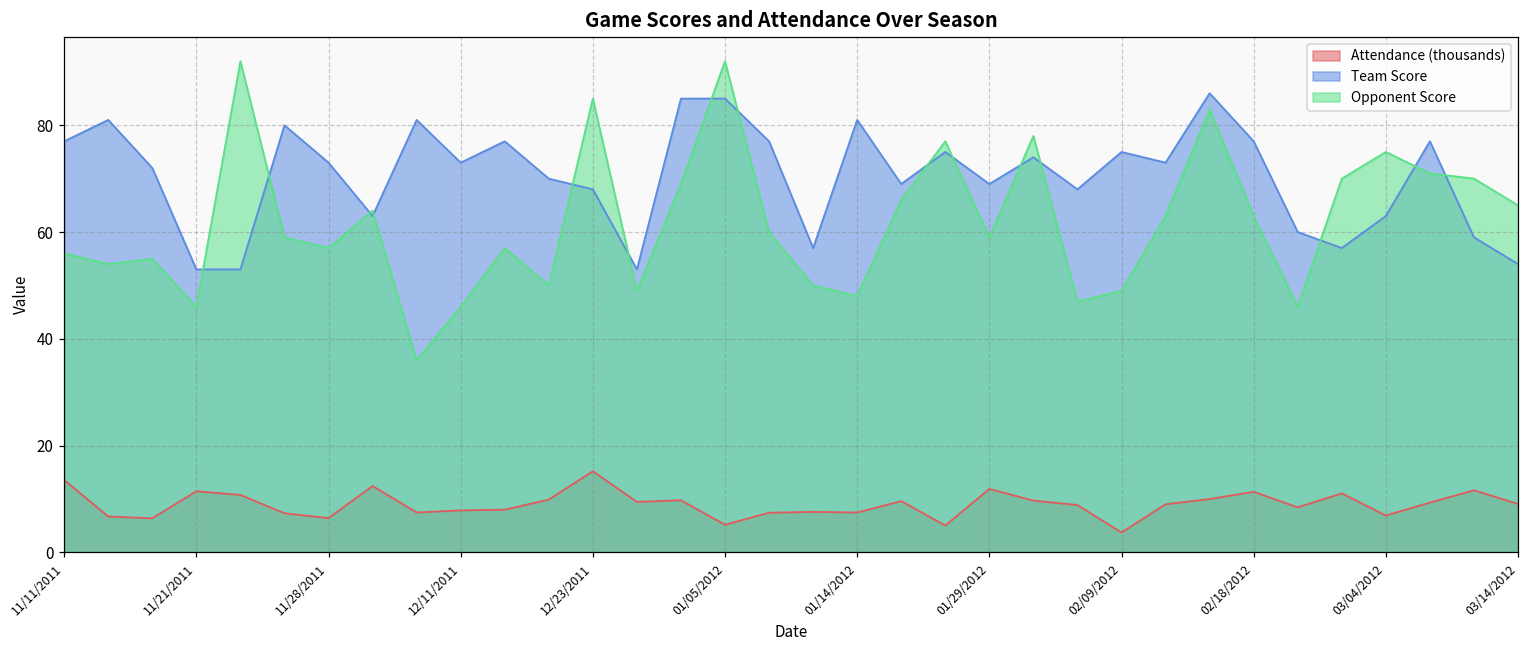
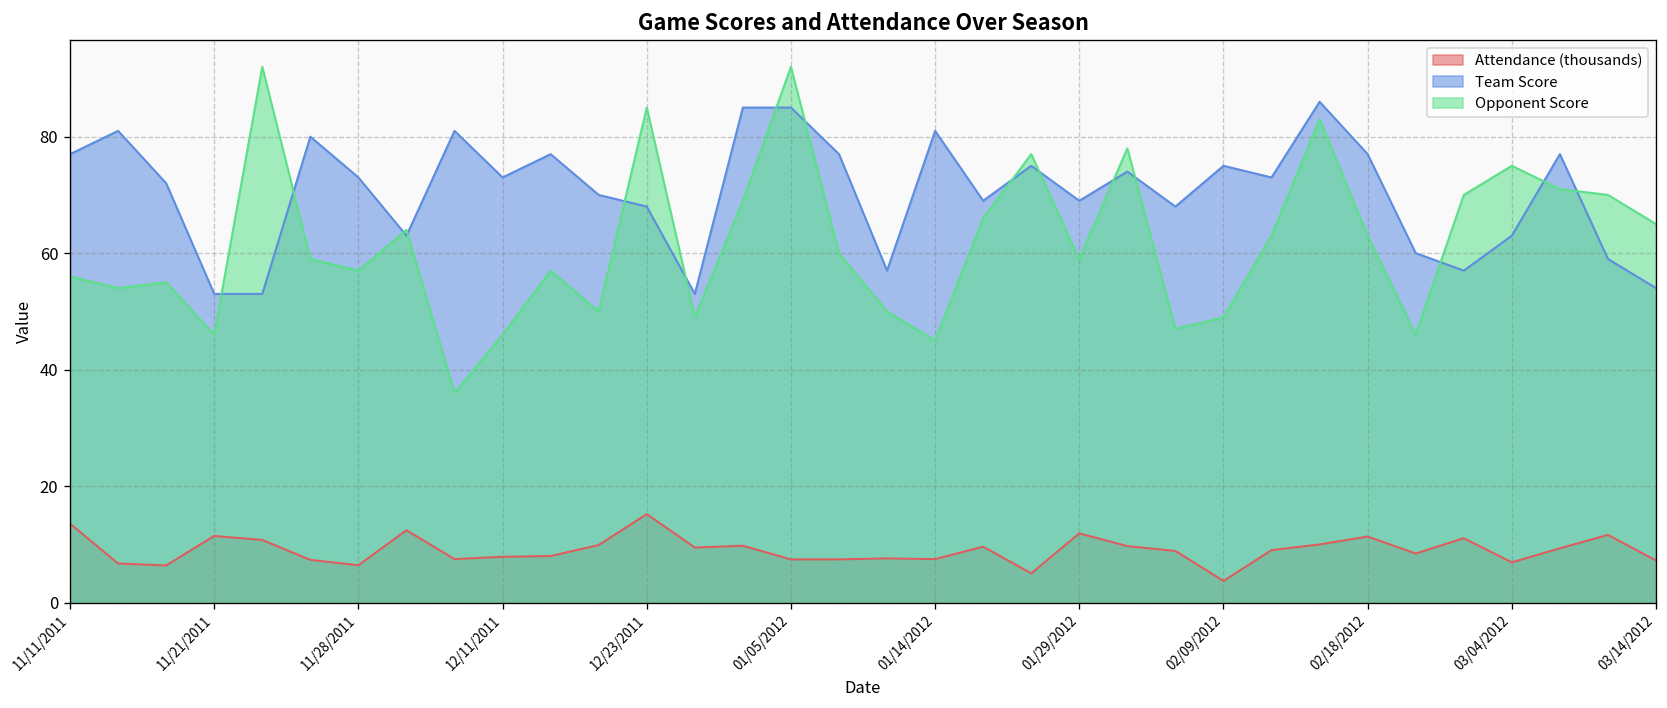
Attendance (thousands), 01/05/2012: 5 -> 7
Opponent Score, 01/14/2012: 48 -> 45
Attendance (thousands), 03/14/2012: 9 -> 7
